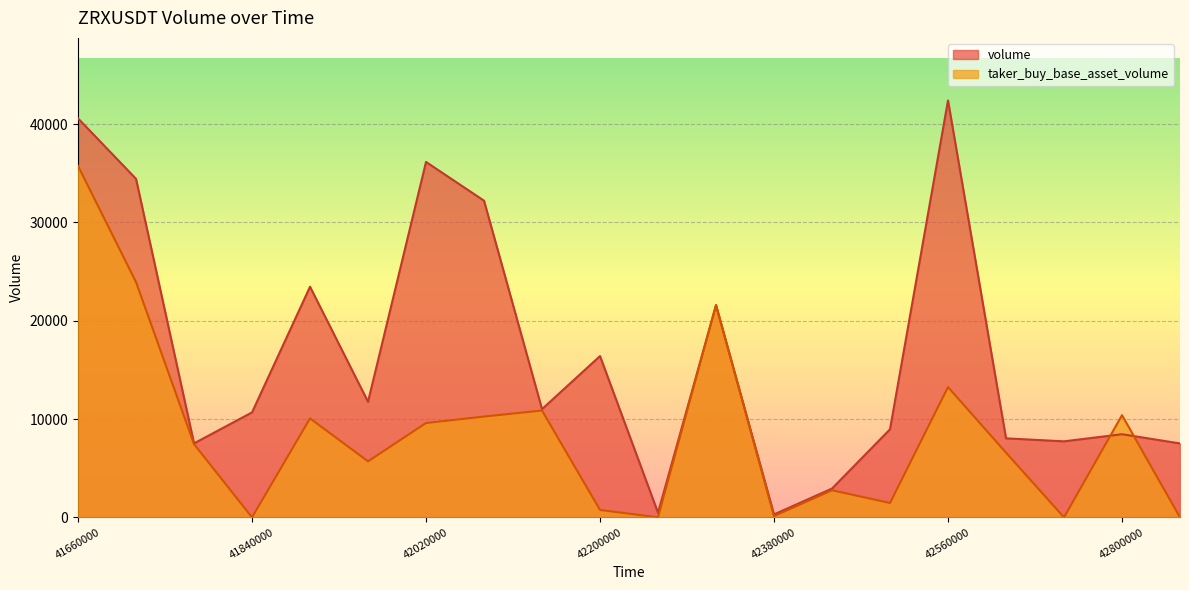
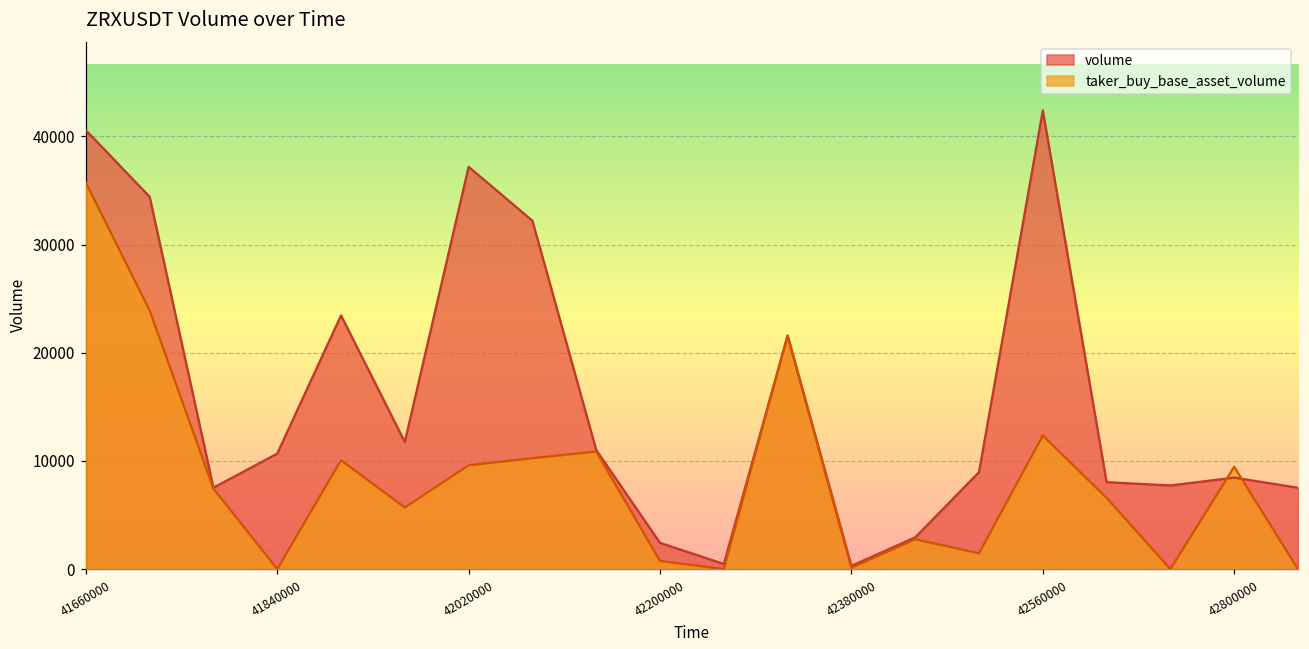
volume, 42020000: 36000 -> 37000
volume, 42200000: 16000 -> 2000
taker_buy_base_asset_volume, 42560000: 13000 -> 12000
taker_buy_base_asset_volume, 42800000: 10000 -> 9000
